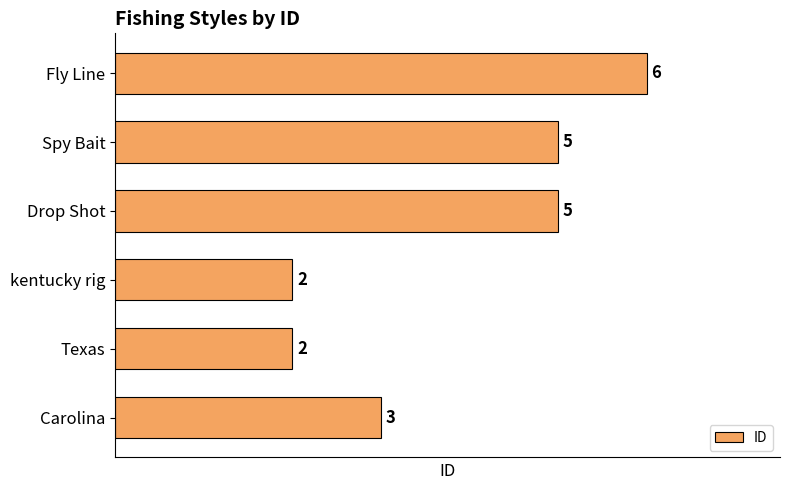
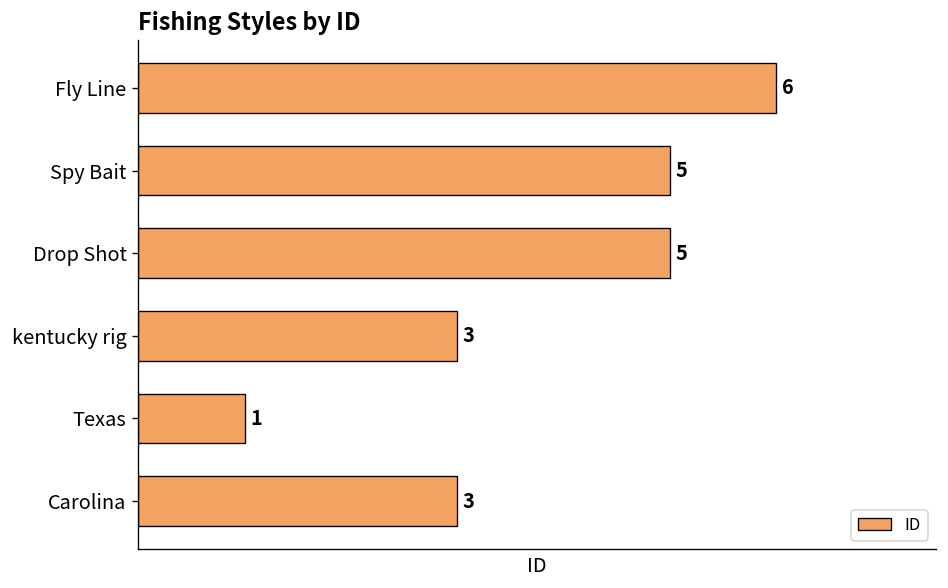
kentucky rig: 2 -> 3
Texas: 2 -> 1
